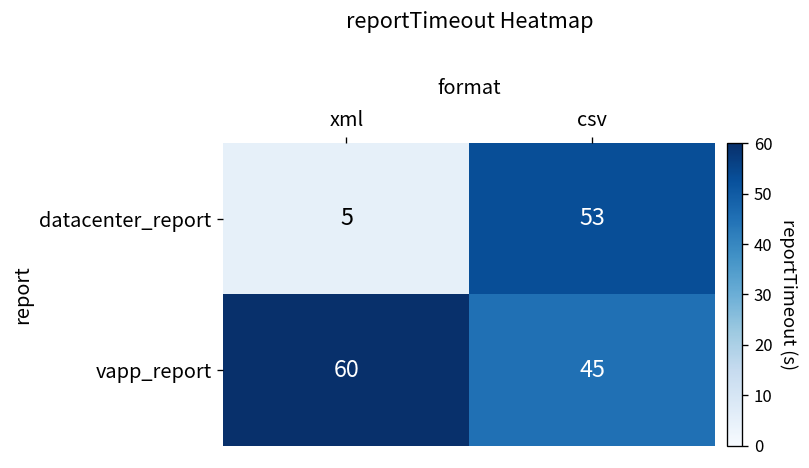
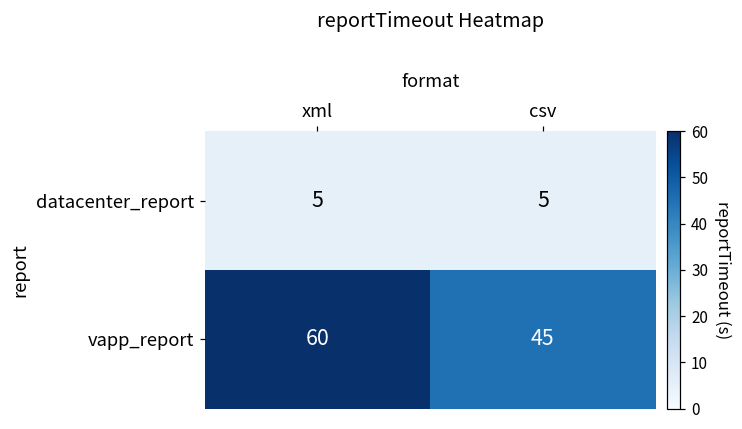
datacenter_report, csv: 53 -> 5
